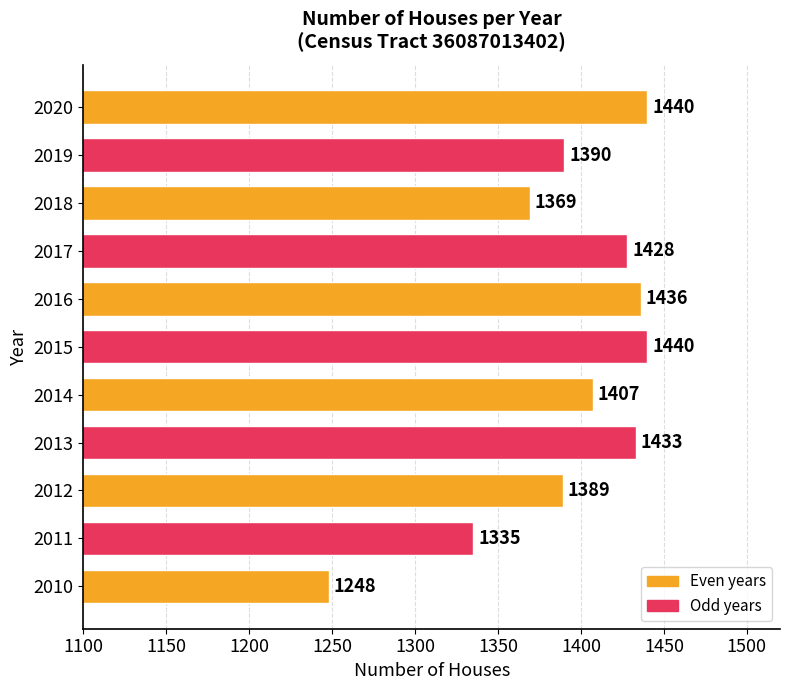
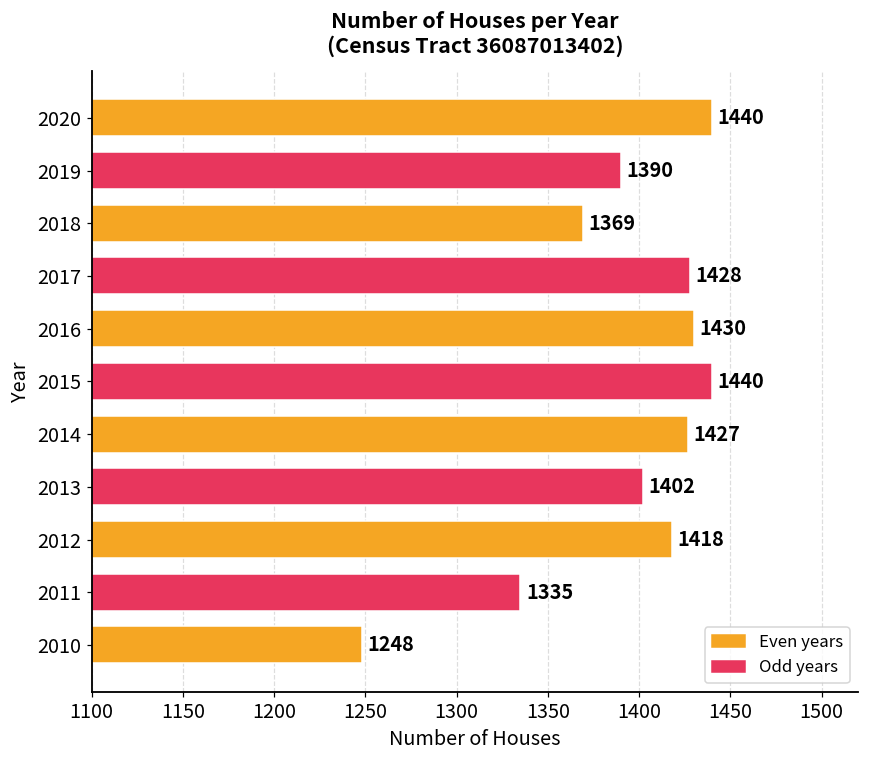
2016: 1436 -> 1430
2014: 1407 -> 1427
2013: 1433 -> 1402
2012: 1389 -> 1418
